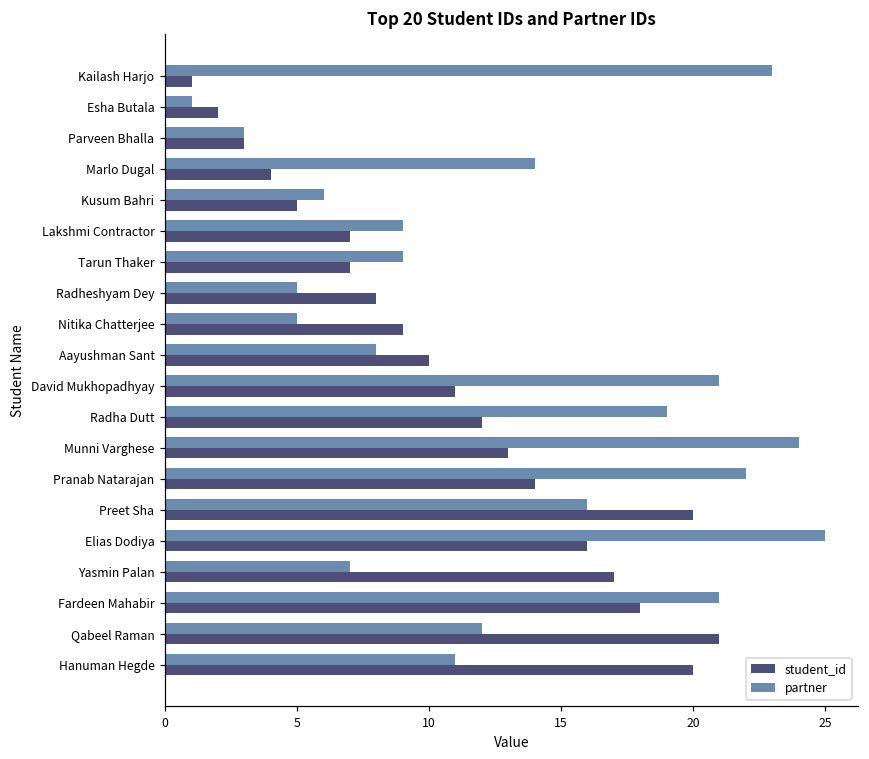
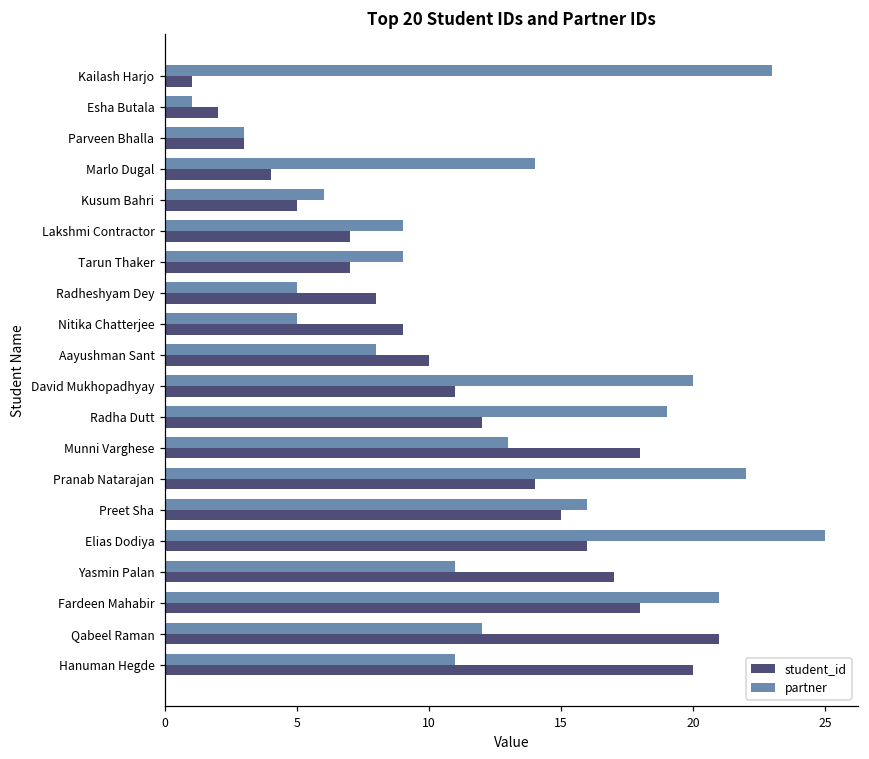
partner, David Mukhopadhyay: 21 -> 20
partner, Munni Varghese: 24 -> 13
student_id, Munni Varghese: 13 -> 18
student_id, Preet Sha: 20 -> 15
partner, Yasmin Palan: 7 -> 11
